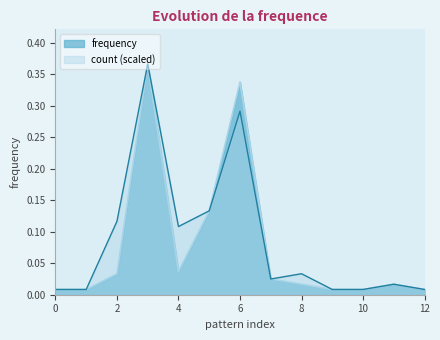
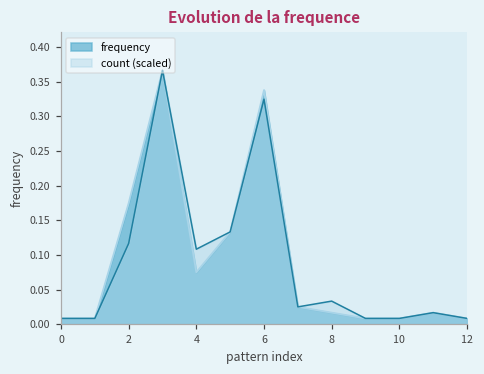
frequency, 2: 0.03 -> 0.17
frequency, 4: 0.04 -> 0.08
count (scaled), 6: 0.29 -> 0.32
